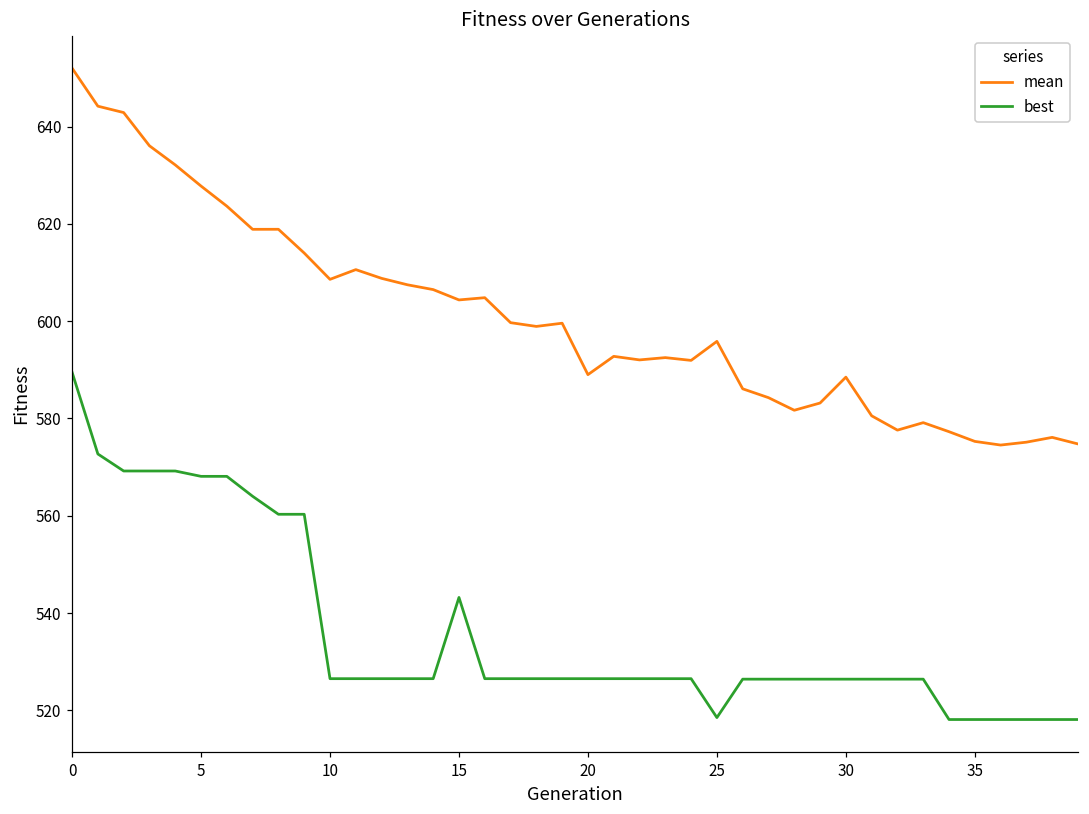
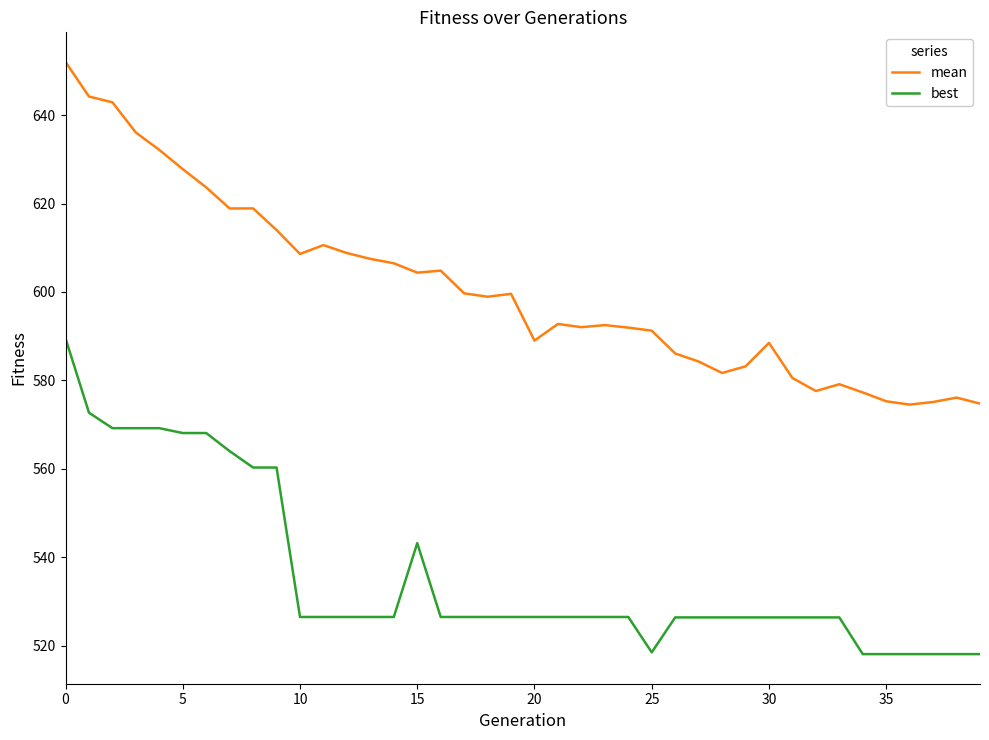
mean, 25: 596 -> 591
